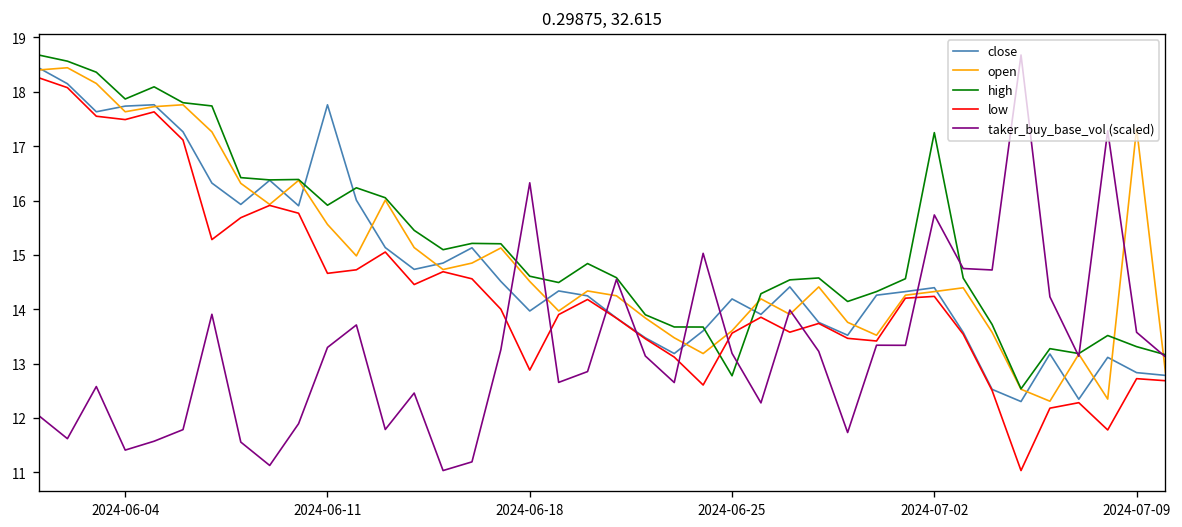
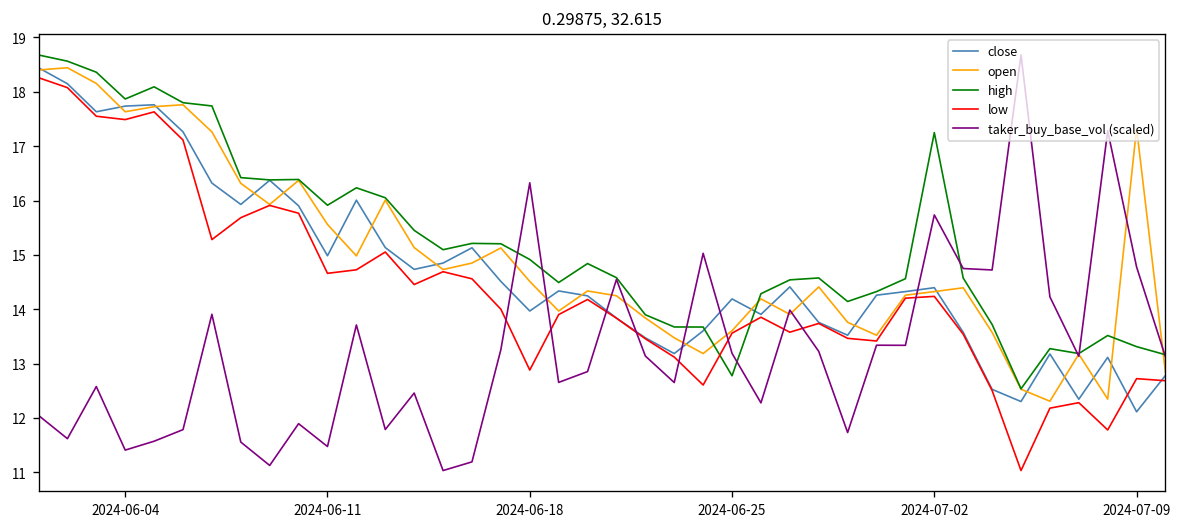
close, 2024-06-11: 17.8 -> 15.0
taker_buy_base_vol (scaled), 2024-06-11: 13.3 -> 11.5
high, 2024-06-18: 14.6 -> 14.9
close, 2024-07-09: 12.8 -> 12.1
taker_buy_base_vol (scaled), 2024-07-09: 13.6 -> 14.8
